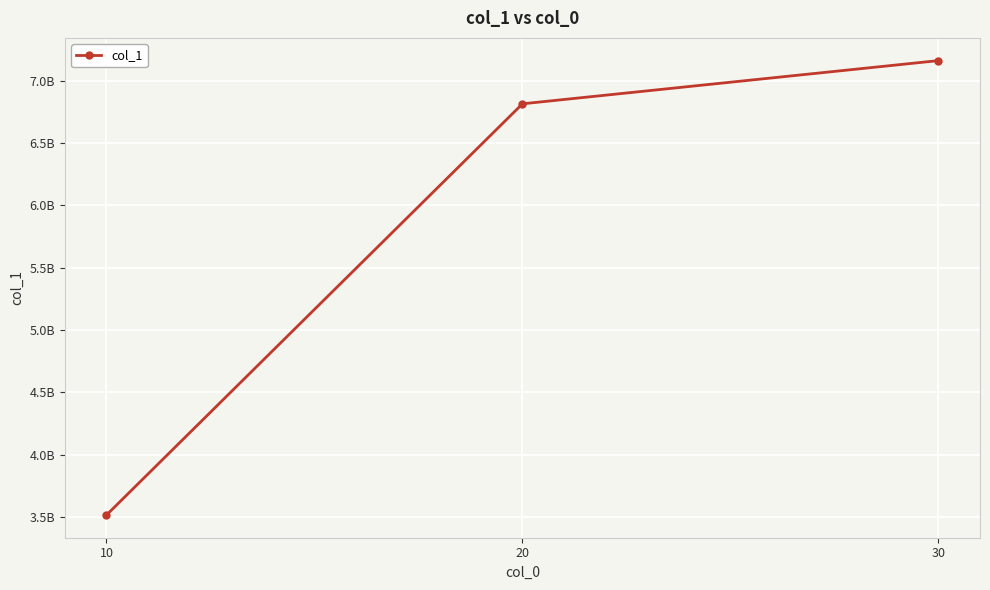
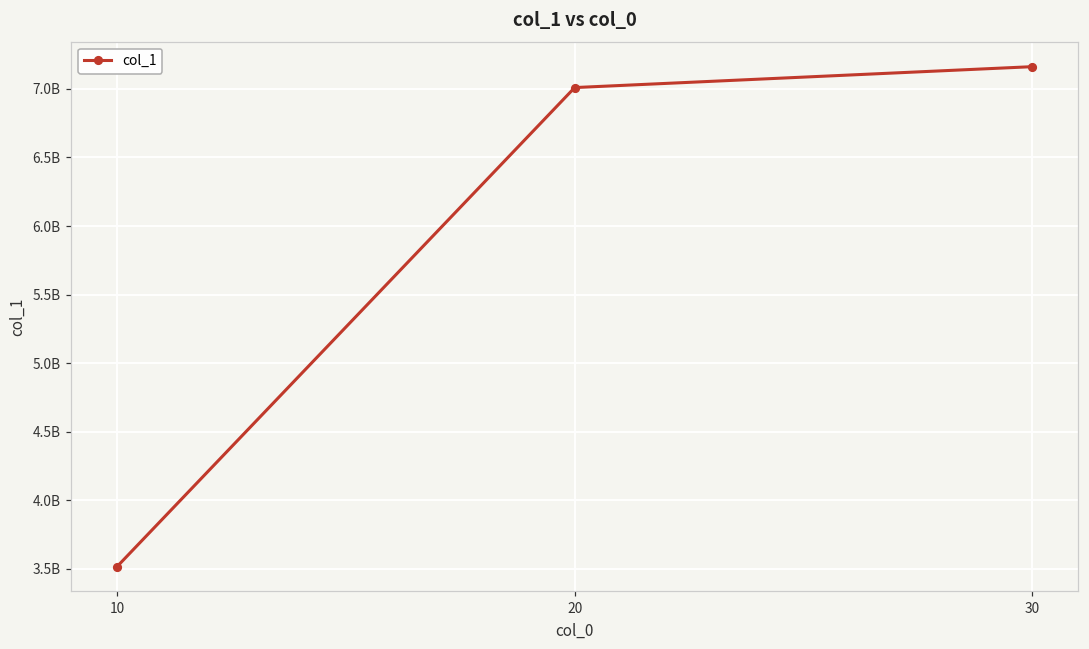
20: 6820000000 -> 7010000000
